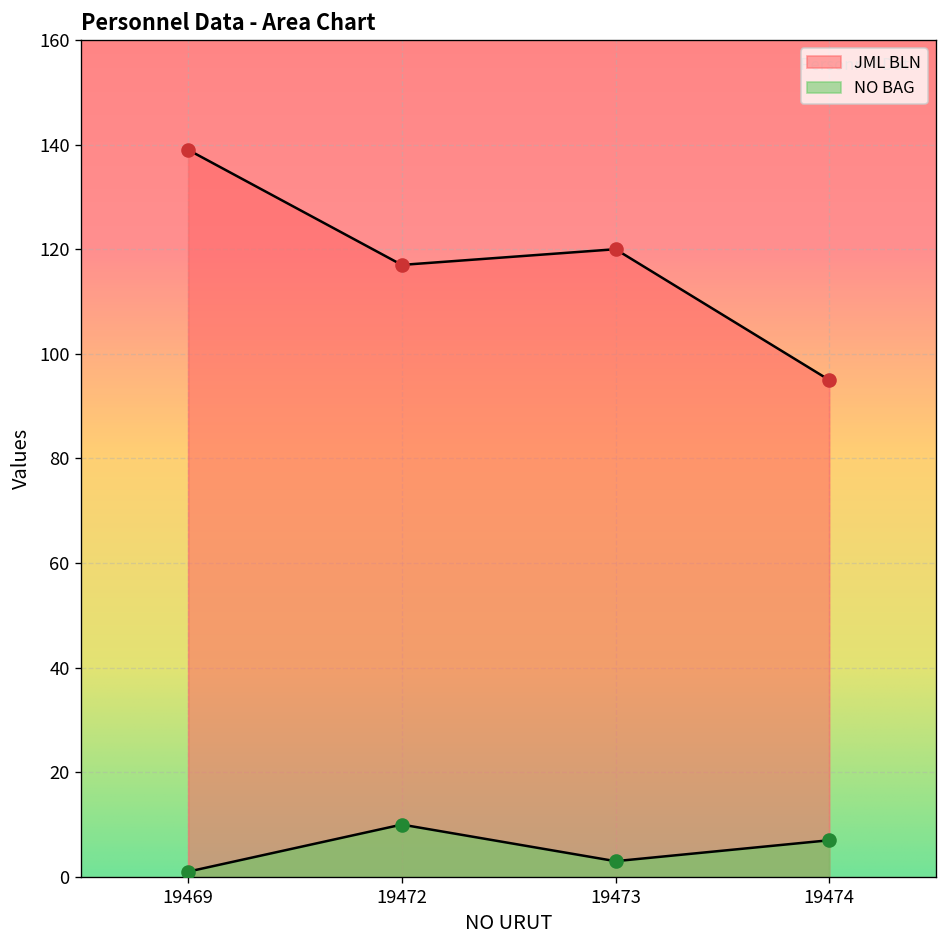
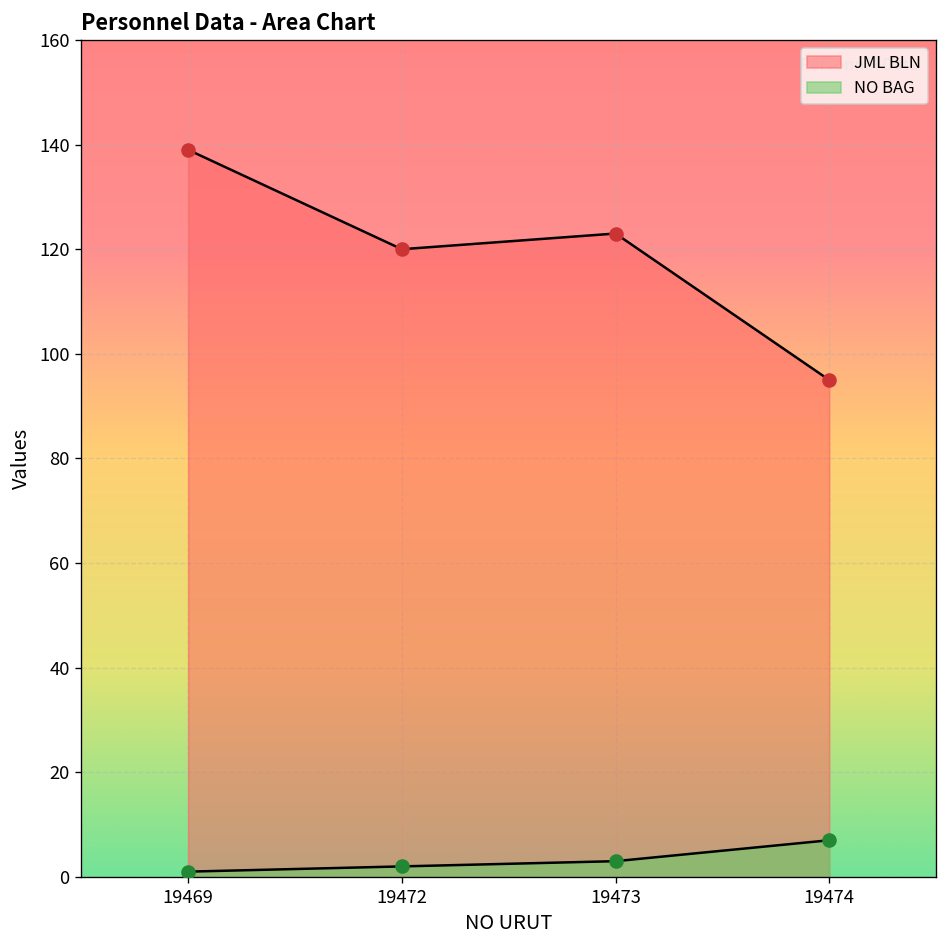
JML BLN, 19472: 117 -> 120
NO BAG, 19472: 10 -> 2
JML BLN, 19473: 120 -> 123
